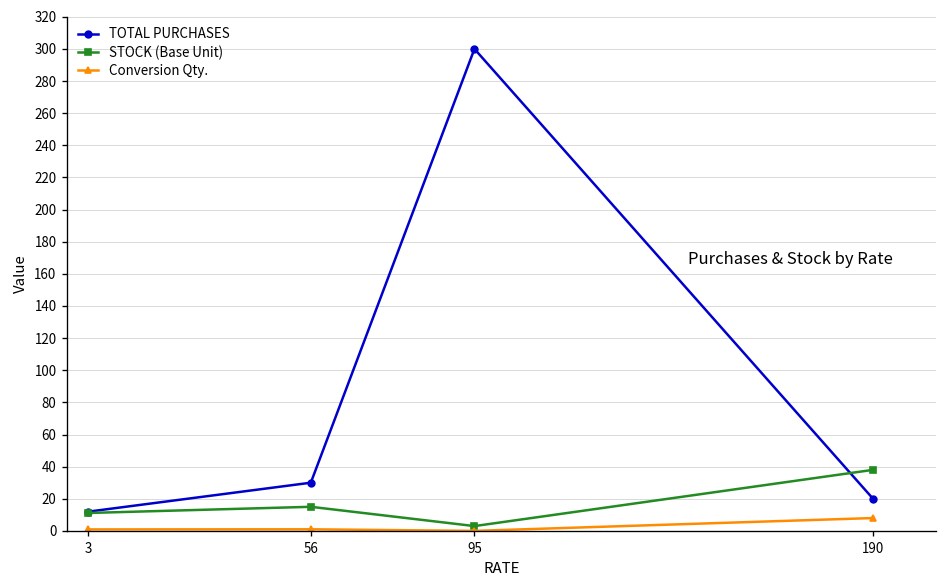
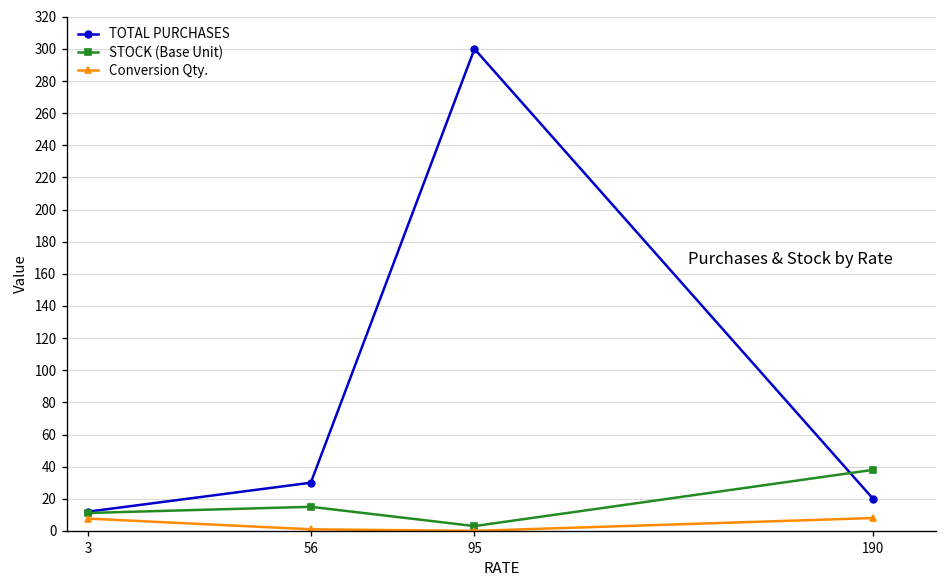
Conversion Qty., 3: 1 -> 8
